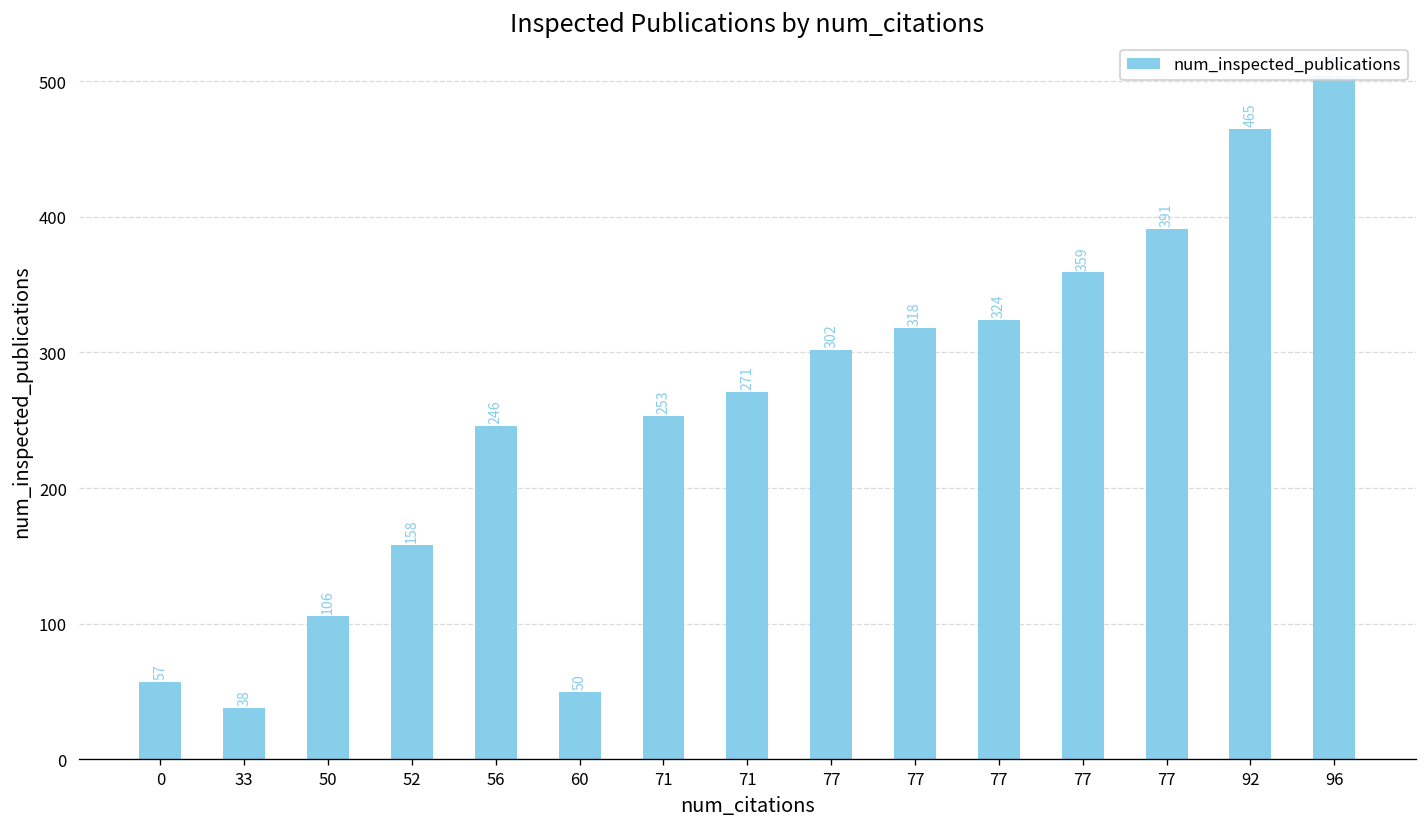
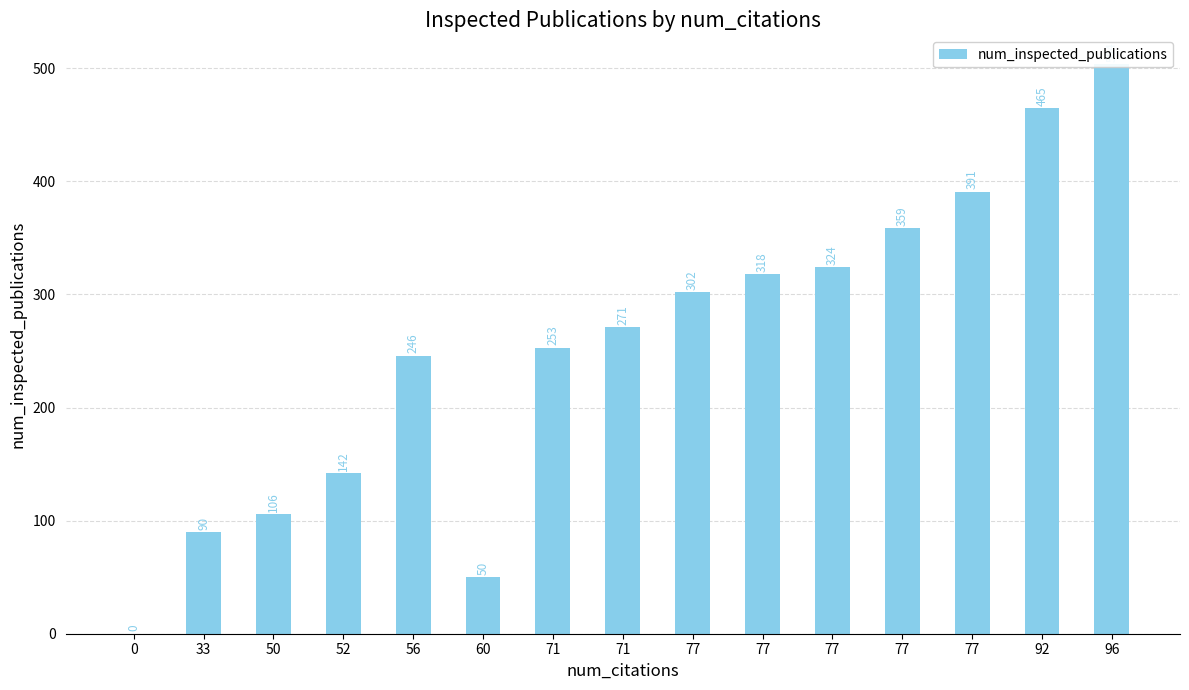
0: 57 -> 0
33: 38 -> 90
52: 158 -> 142
